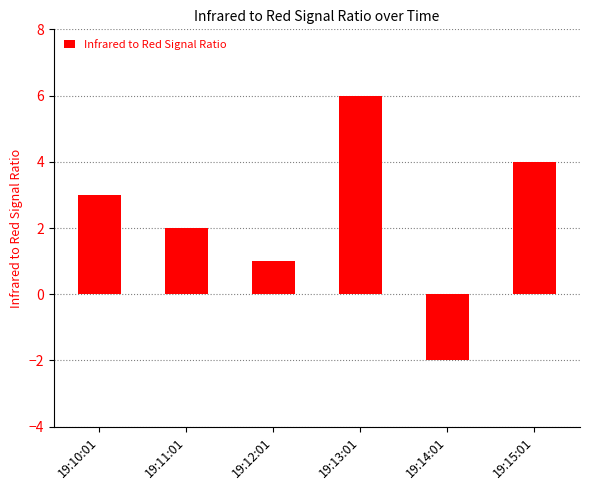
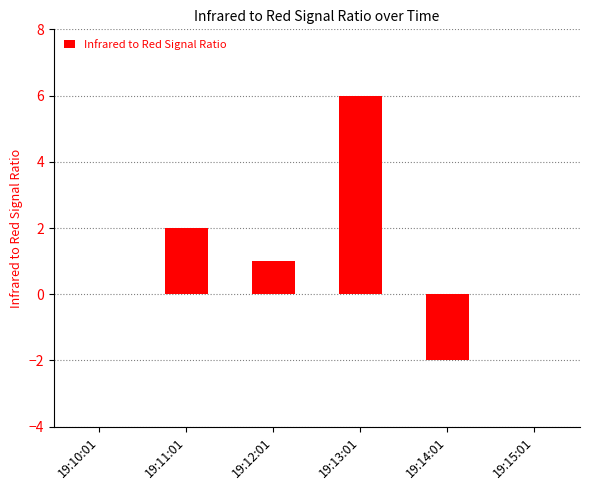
19:10:01: 3 -> 0
19:15:01: 4 -> 0
